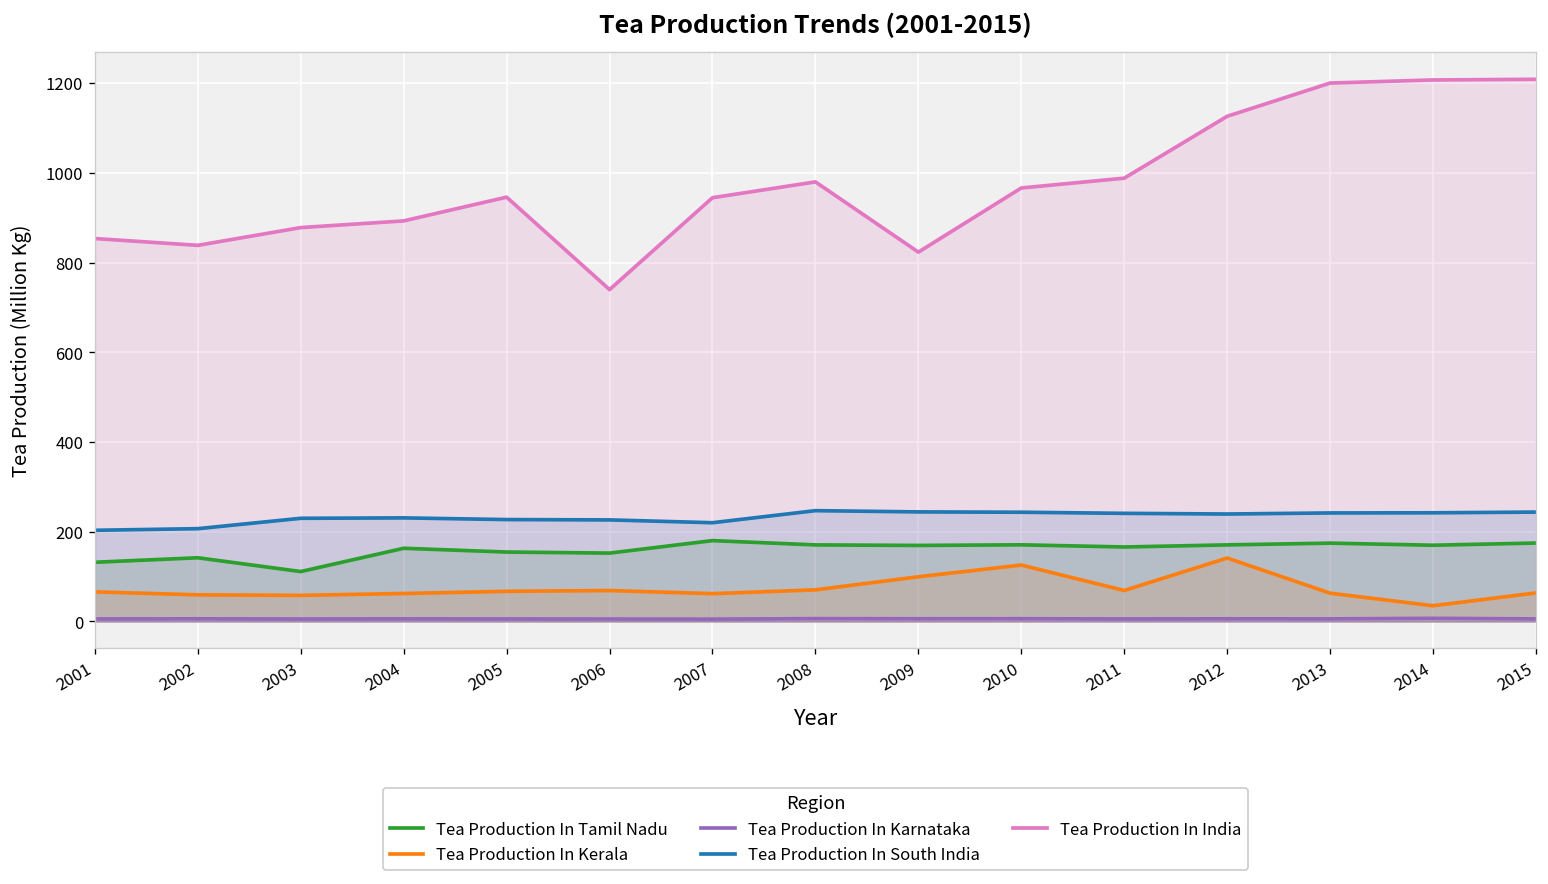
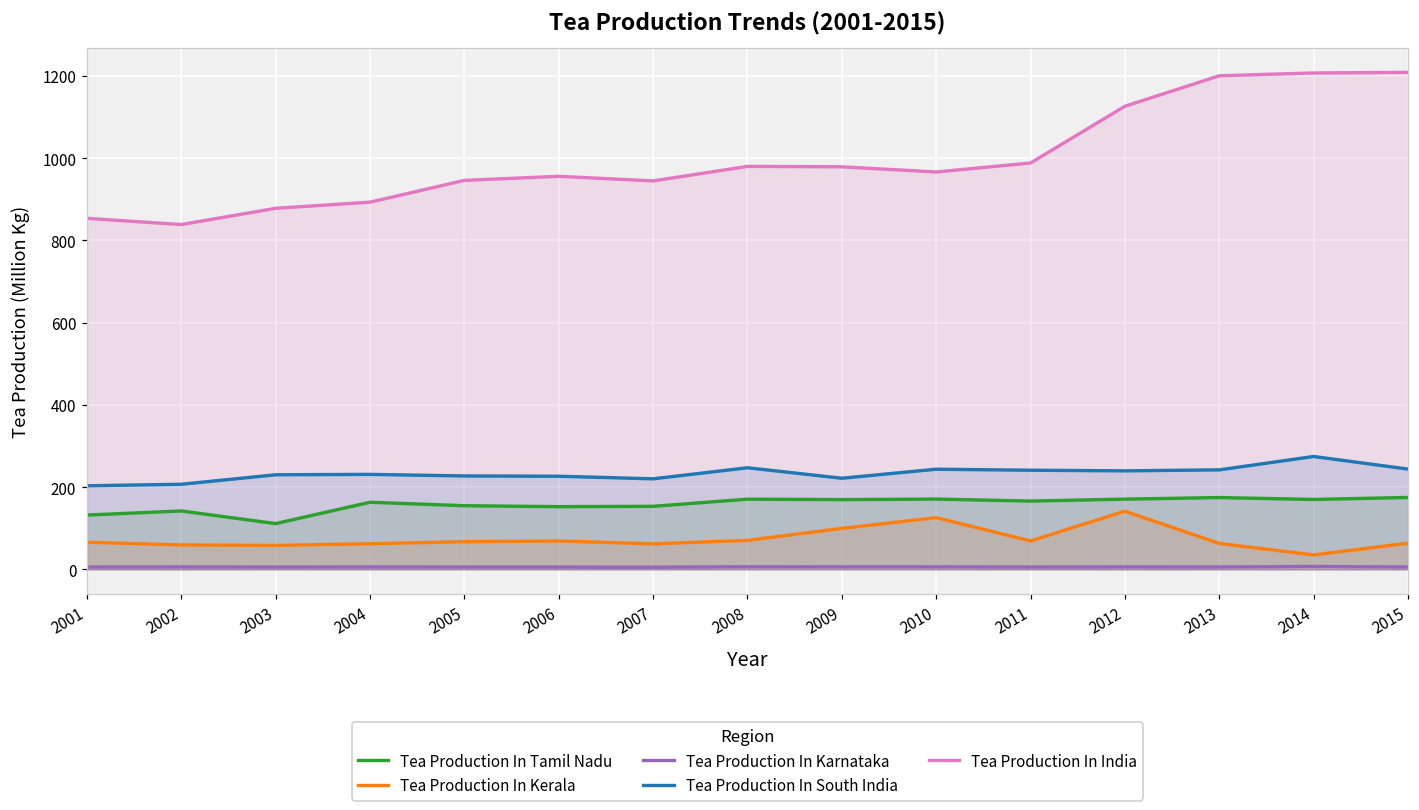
Tea Production In India, 2006: 740 -> 960
Tea Production In Tamil Nadu, 2007: 180 -> 150
Tea Production In South India, 2009: 240 -> 220
Tea Production In India, 2009: 820 -> 980
Tea Production In South India, 2014: 240 -> 270
